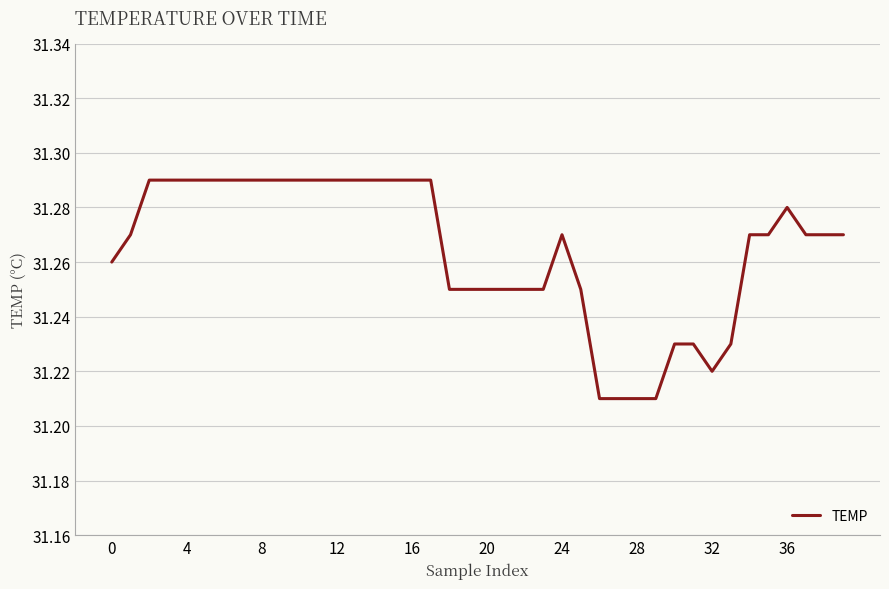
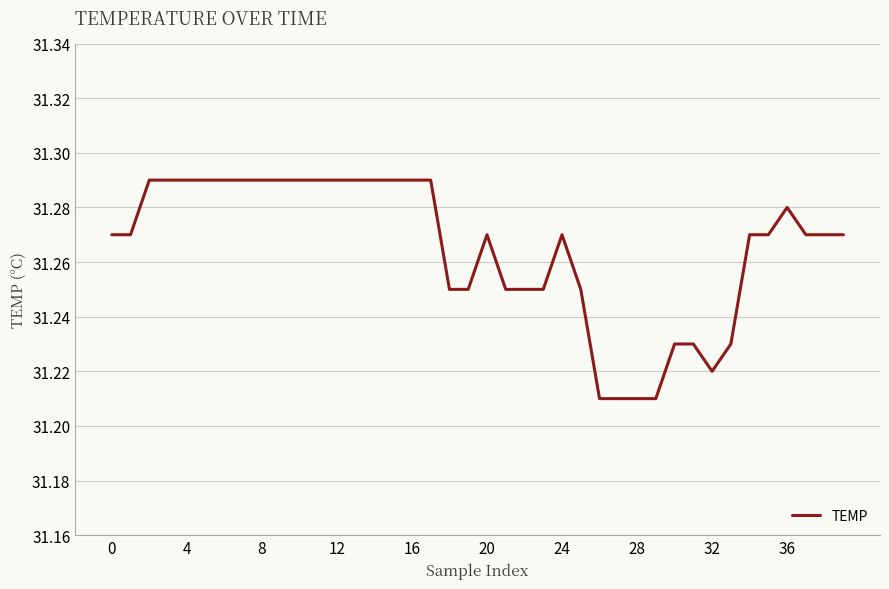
0: 31.26 -> 31.27
20: 31.25 -> 31.27
